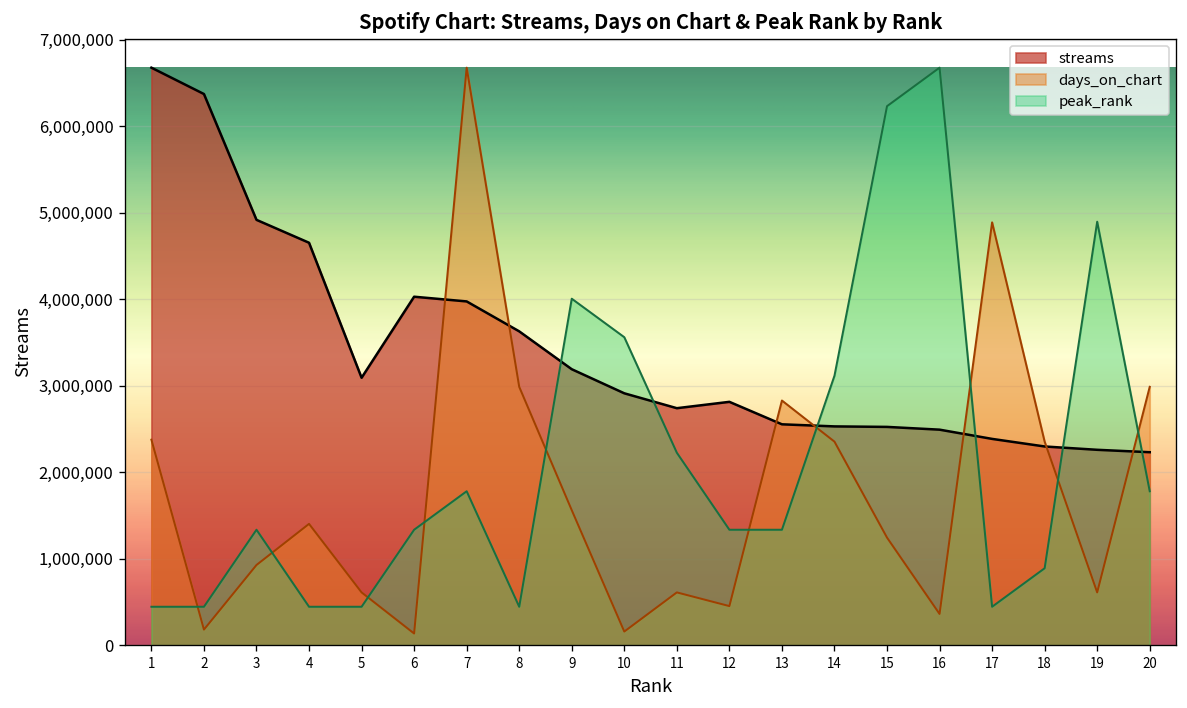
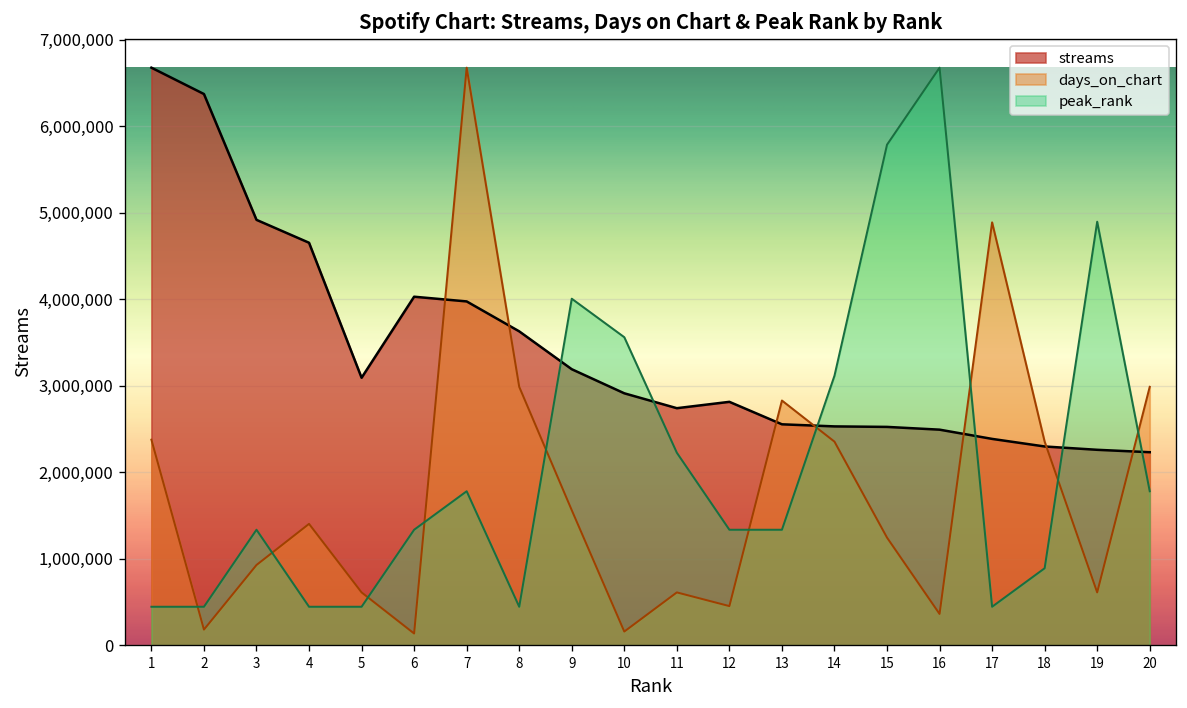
peak_rank, 15: 6,200,000 -> 5,800,000
